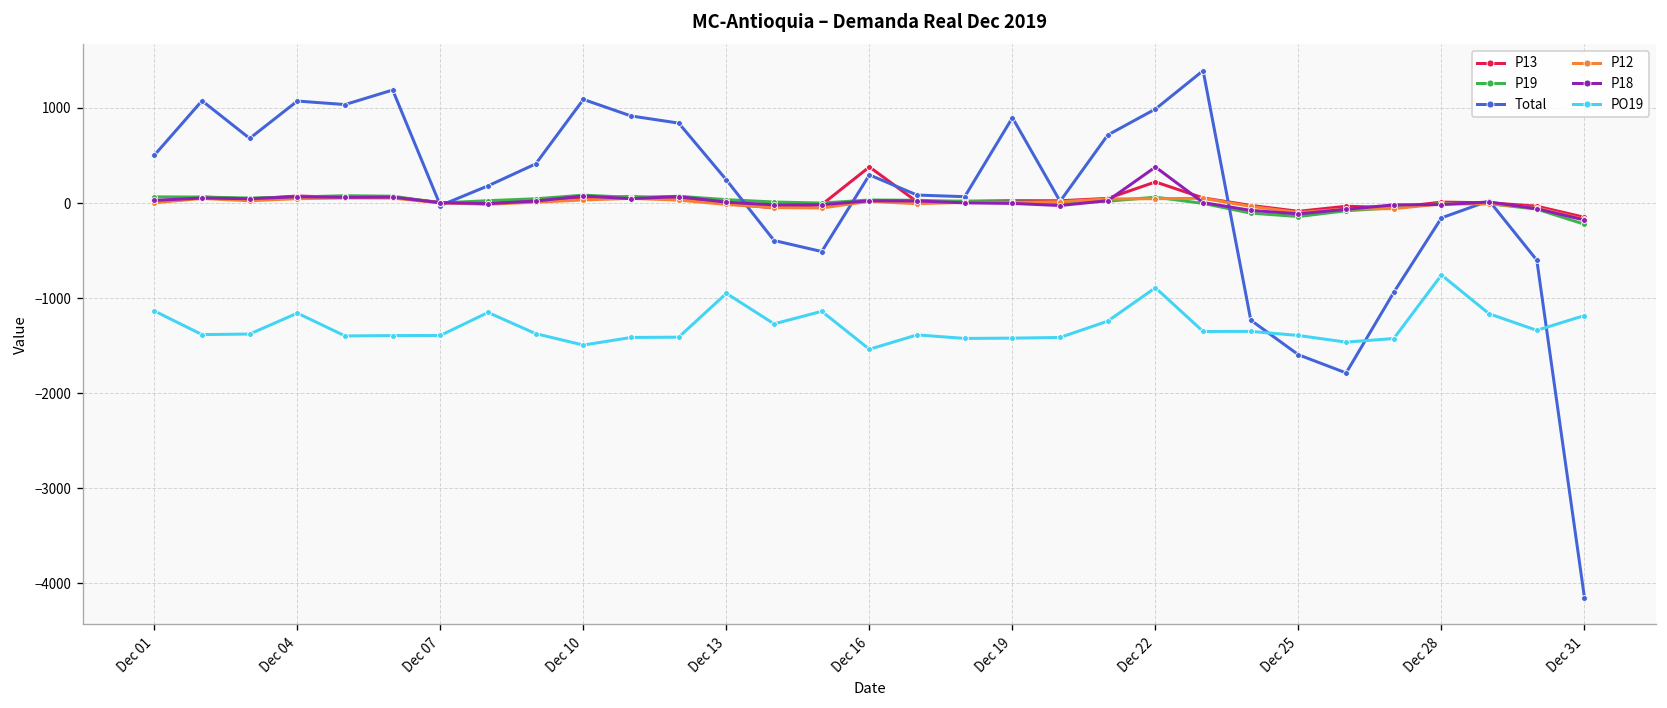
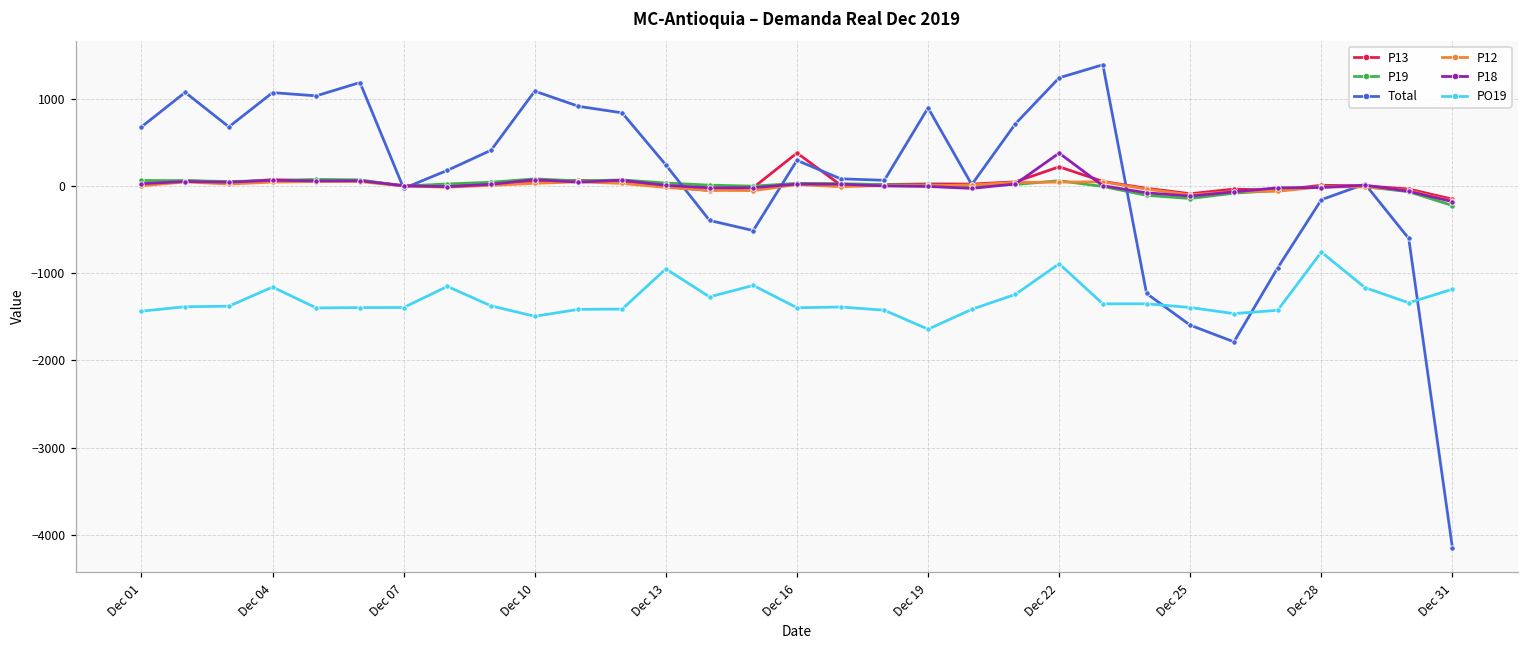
Total, Dec 01: 500 -> 700
PO19, Dec 01: -1100 -> -1400
PO19, Dec 16: -1500 -> -1400
PO19, Dec 19: -1400 -> -1600
Total, Dec 22: 1000 -> 1200
